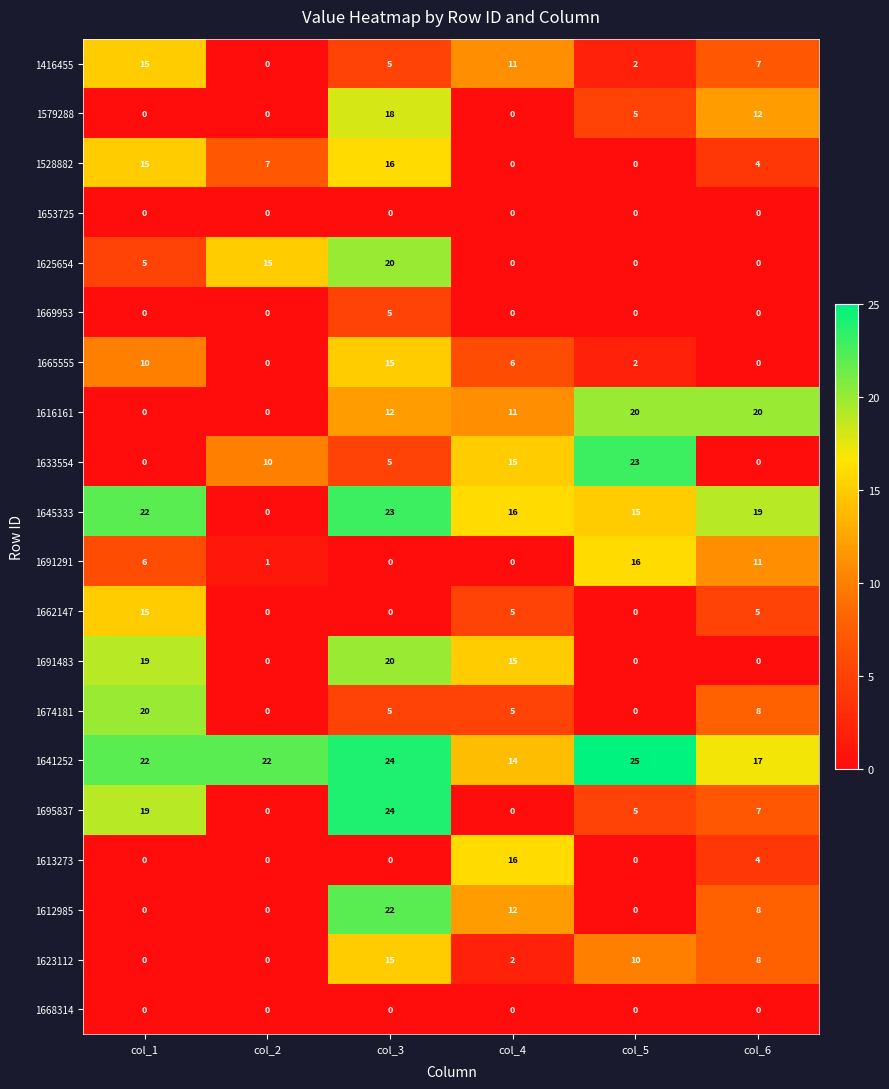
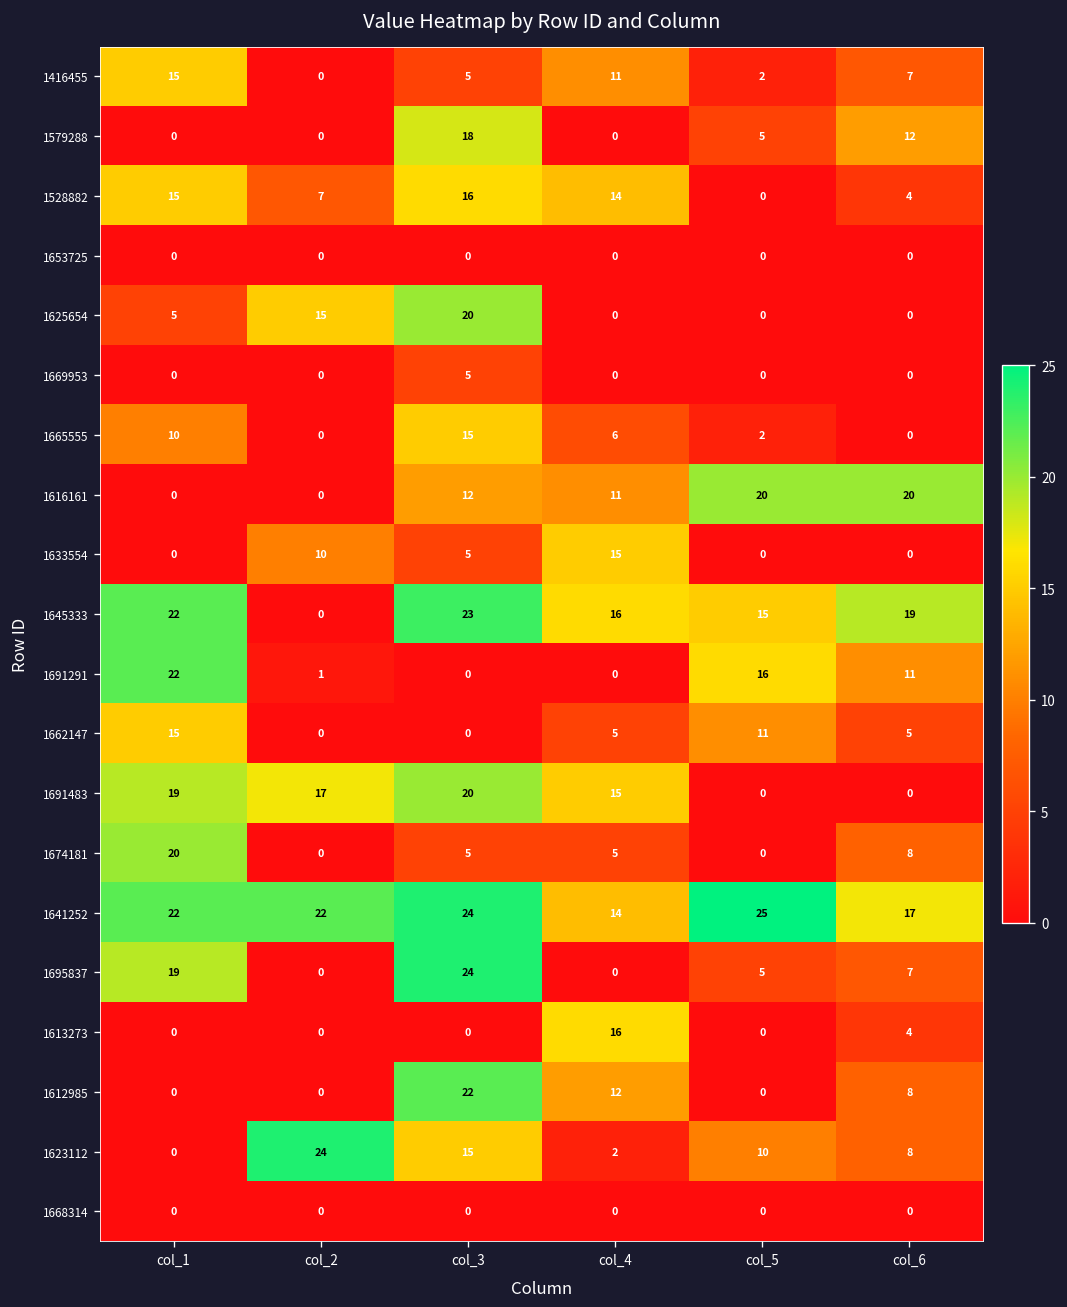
1528882, col_4: 0 -> 14
1633554, col_5: 23 -> 0
1691291, col_1: 6 -> 22
1662147, col_5: 0 -> 11
1691483, col_2: 0 -> 17
1623112, col_2: 0 -> 24
